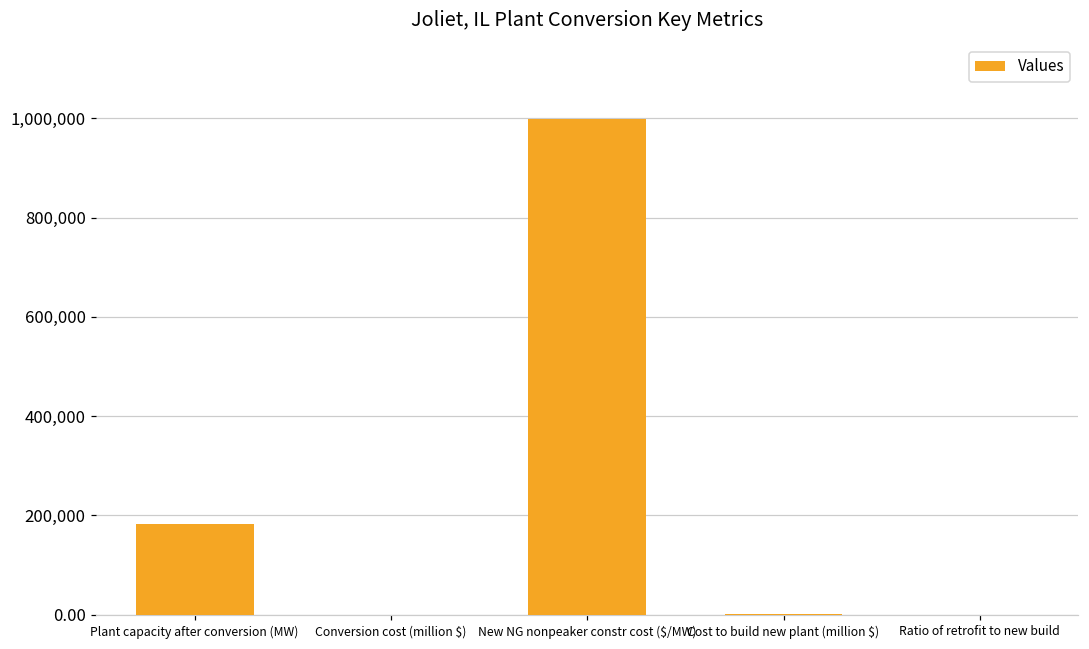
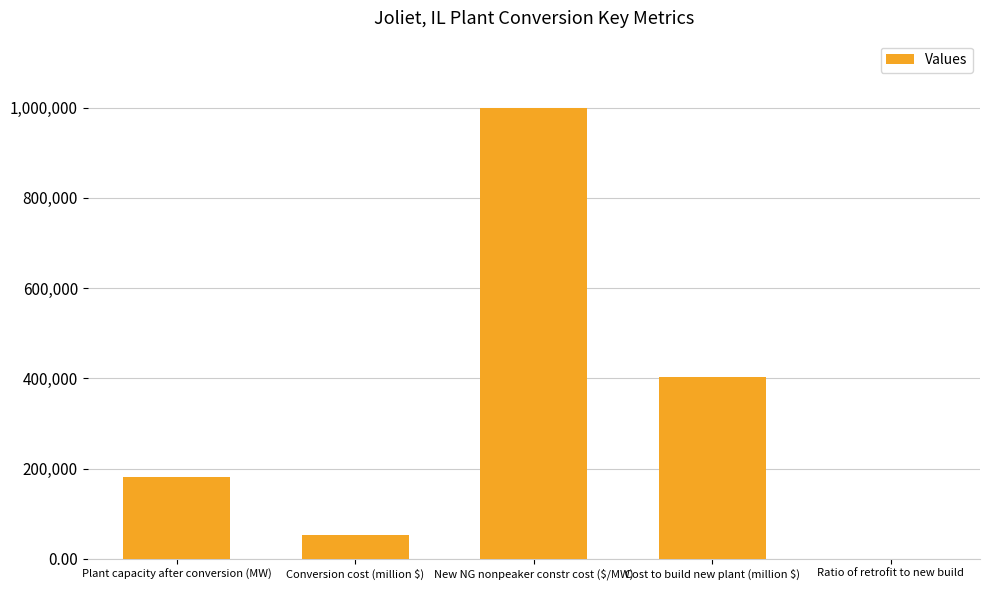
Conversion cost (million $): 0 -> 50,000
Cost to build new plant (million $): 0 -> 400,000
